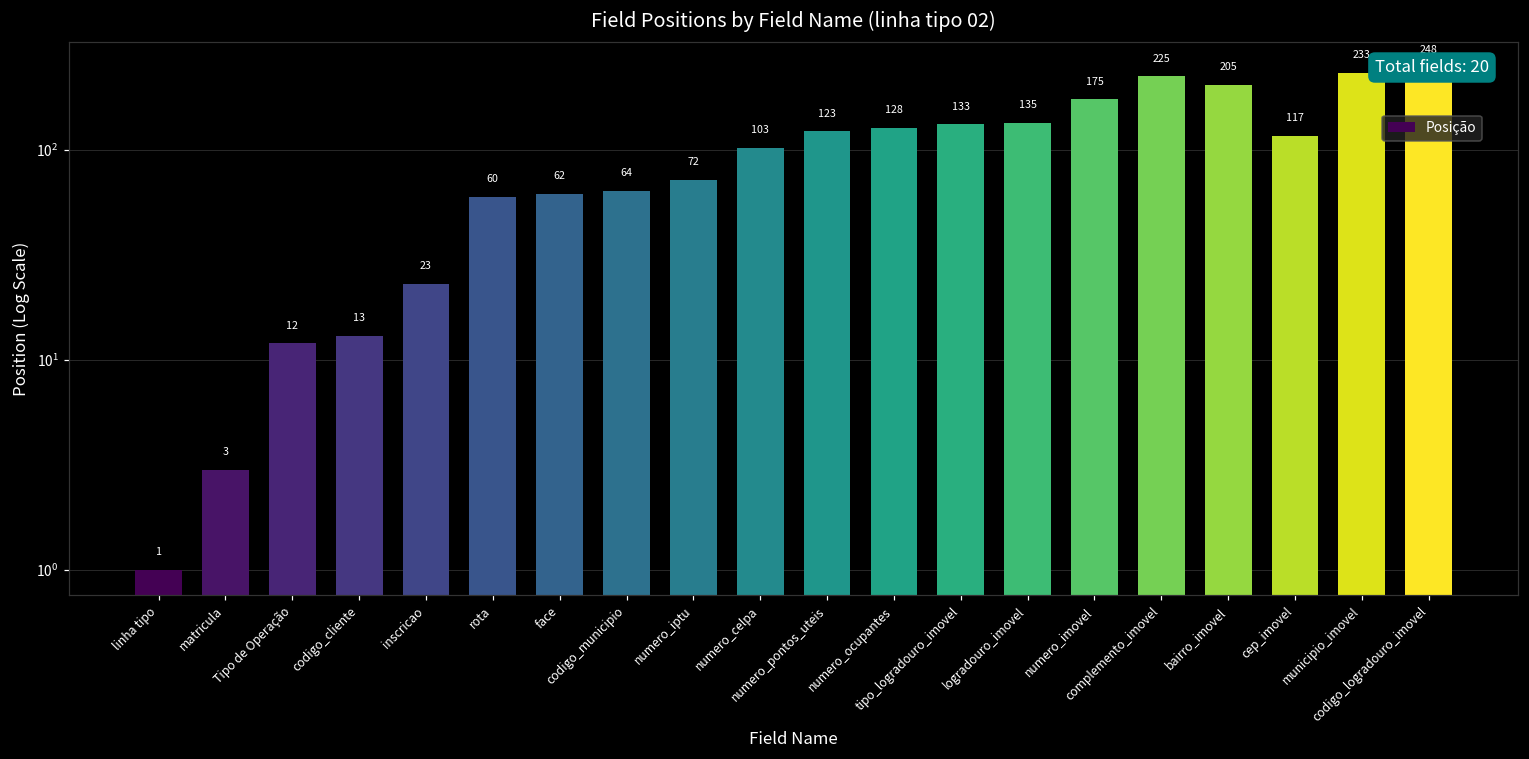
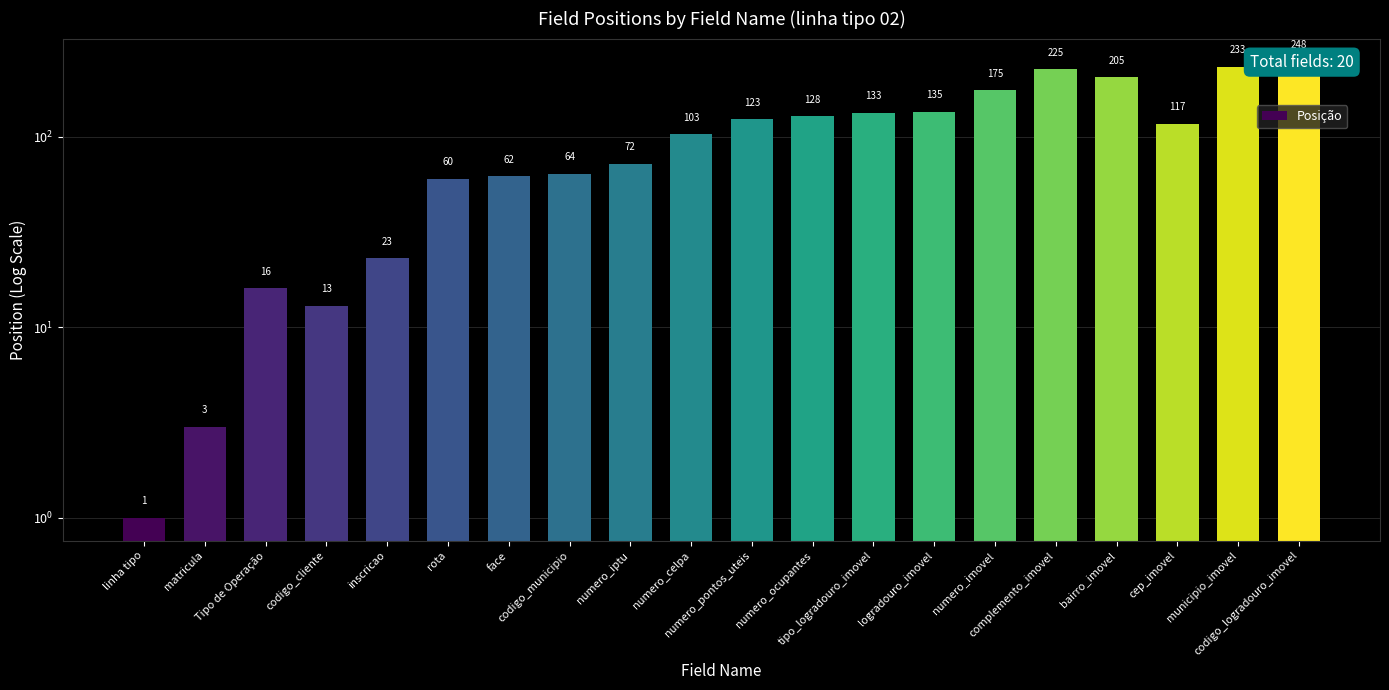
Tipo de Operação: 12 -> 16
